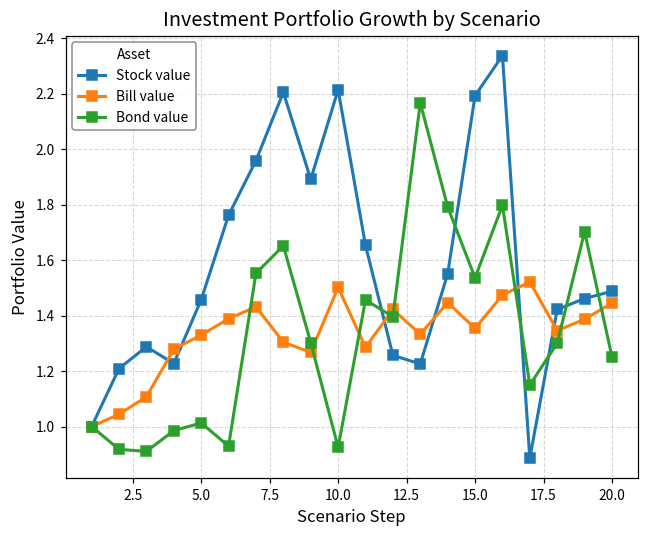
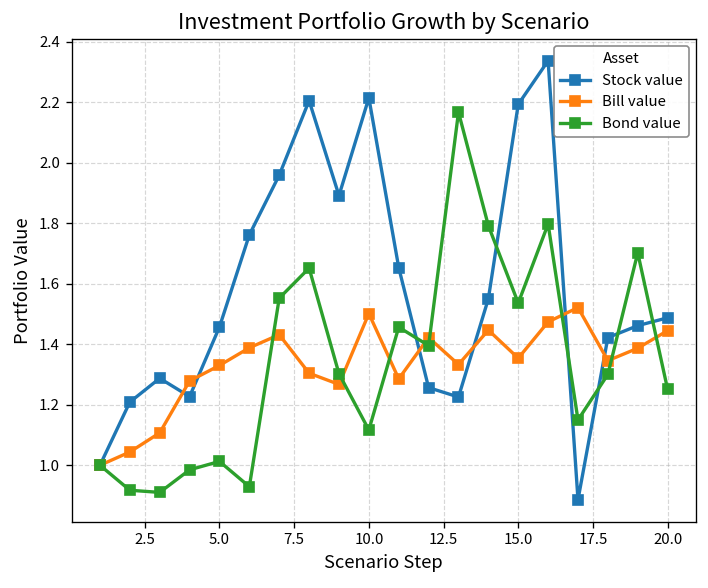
Bond value, 10.0: 0.92 -> 1.12
